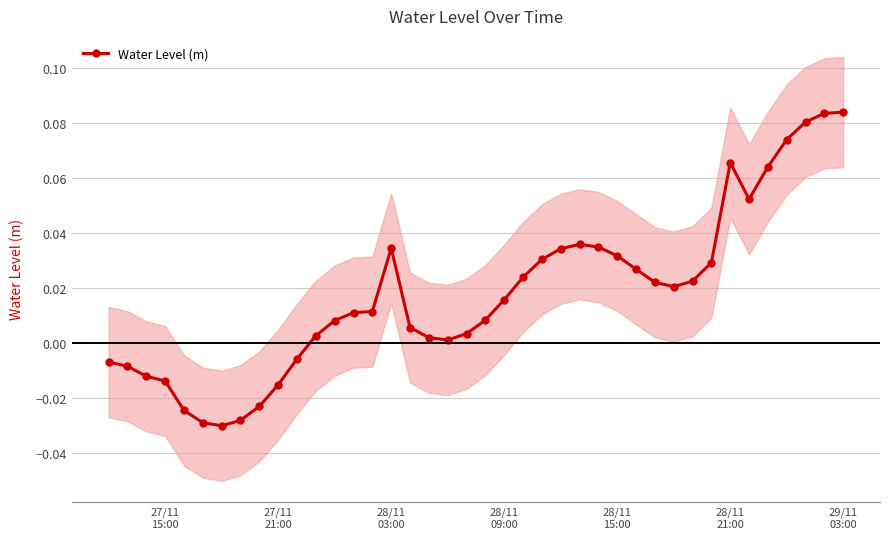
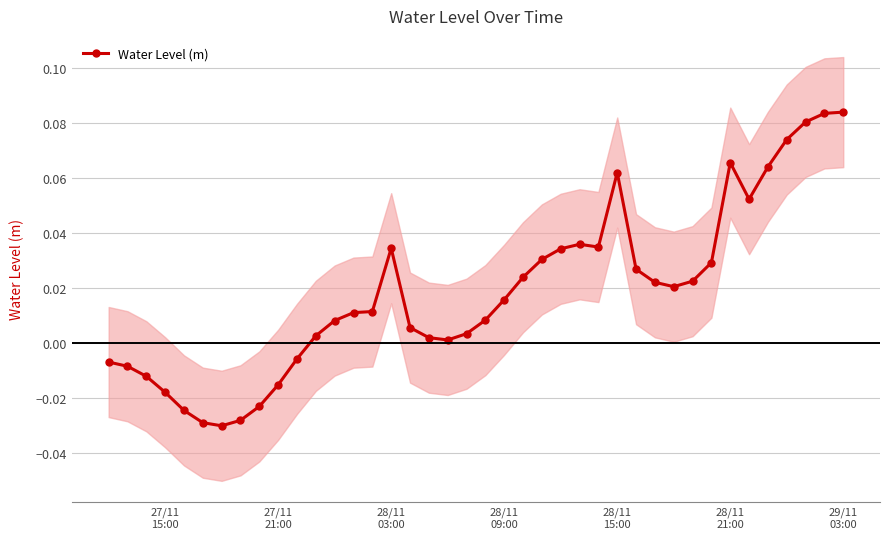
Water Level (m), 27/11 15:00: -0.014 -> -0.018
Water Level (m), 28/11 15:00: 0.032 -> 0.062
